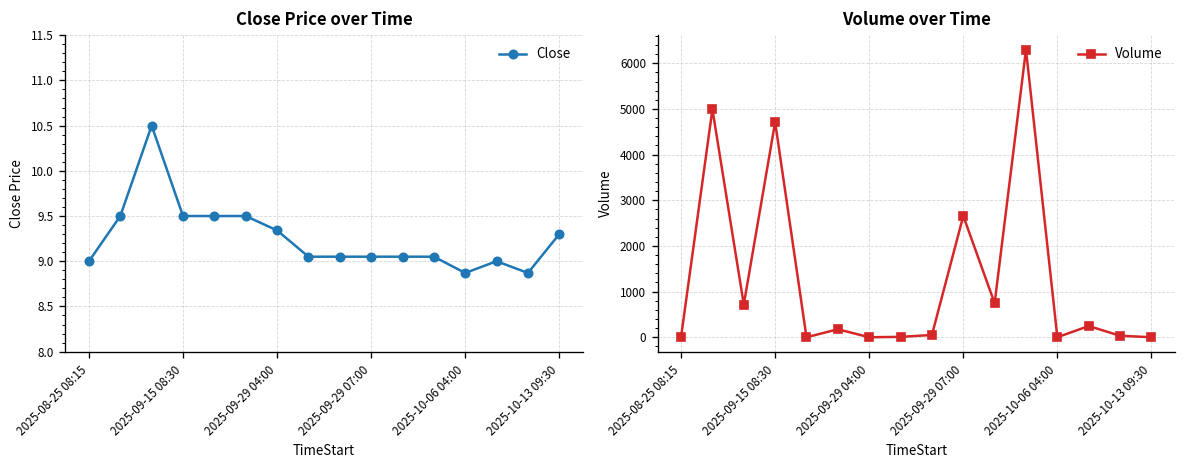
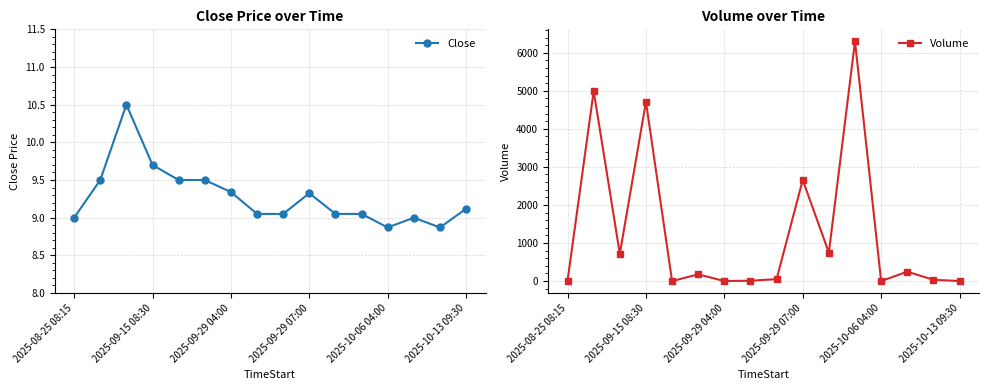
Close Price over Time, 2025-09-15 08:30: 9.5 -> 9.7
Close Price over Time, 2025-09-29 07:00: 9.1 -> 9.3
Close Price over Time, 2025-10-13 09:30: 9.3 -> 9.1
